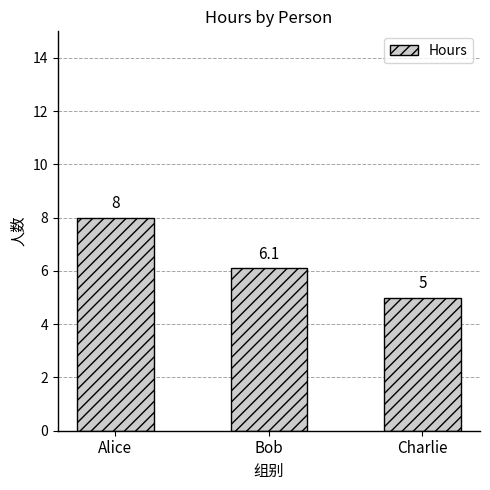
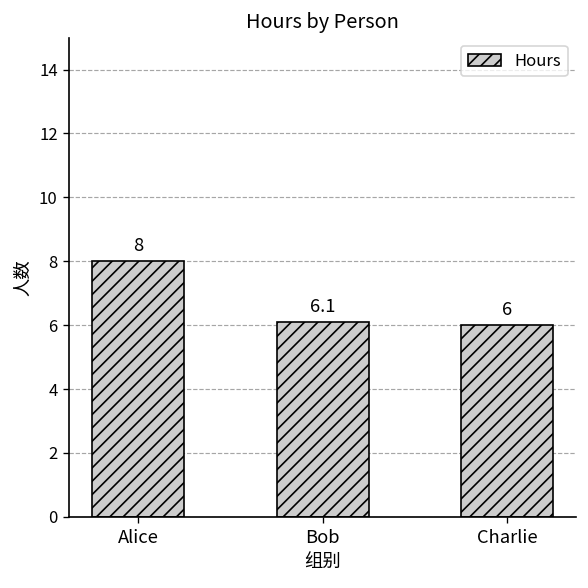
Charlie: 5 -> 6
